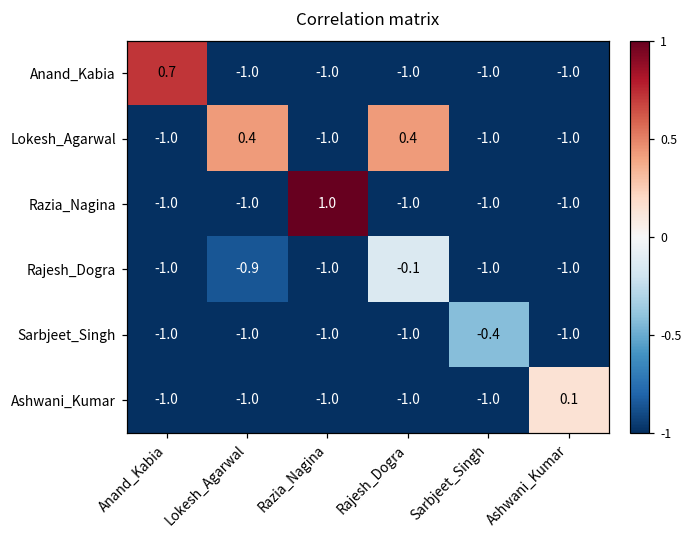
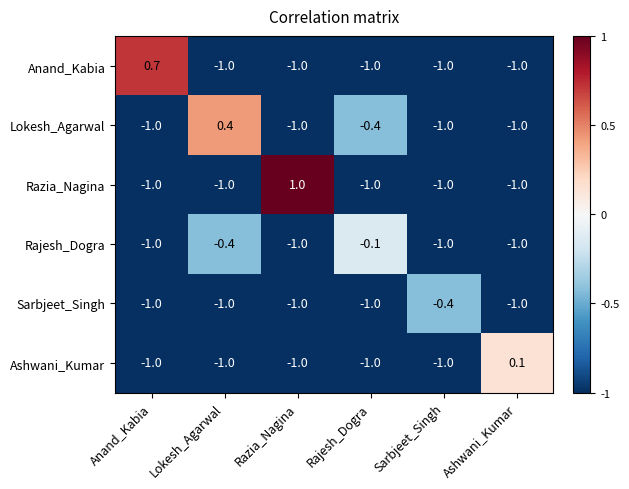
Lokesh_Agarwal, Rajesh_Dogra: 0.4 -> -0.4
Rajesh_Dogra, Lokesh_Agarwal: -0.9 -> -0.4
